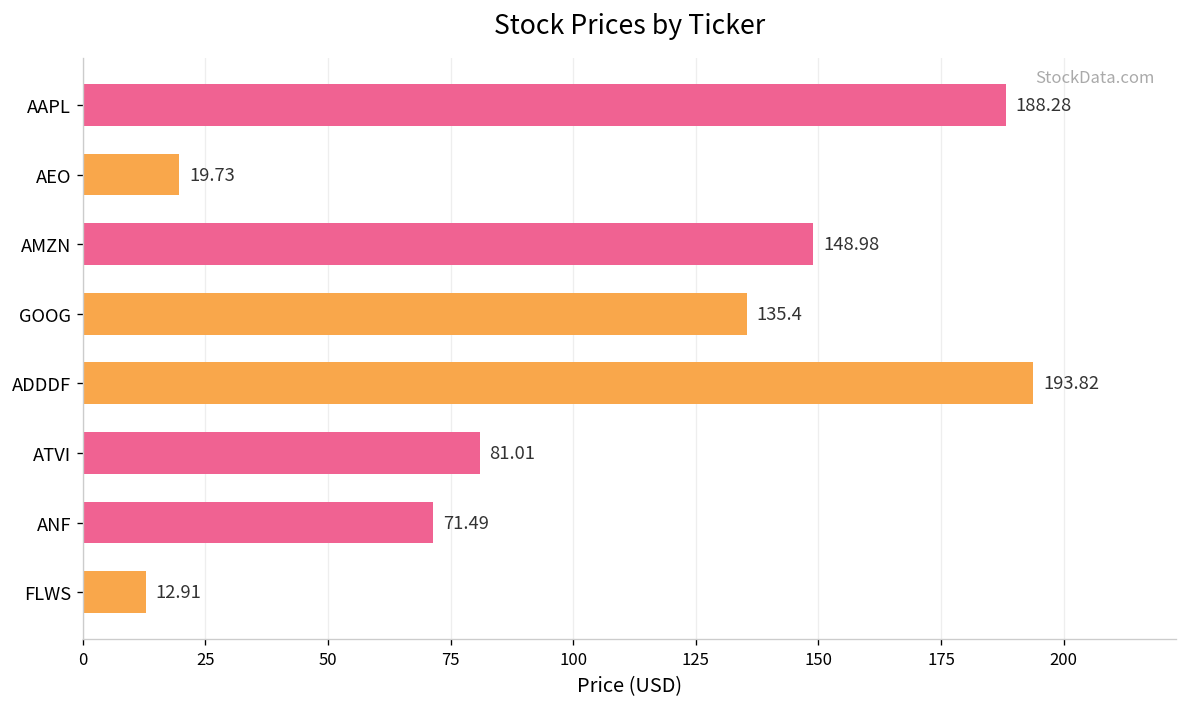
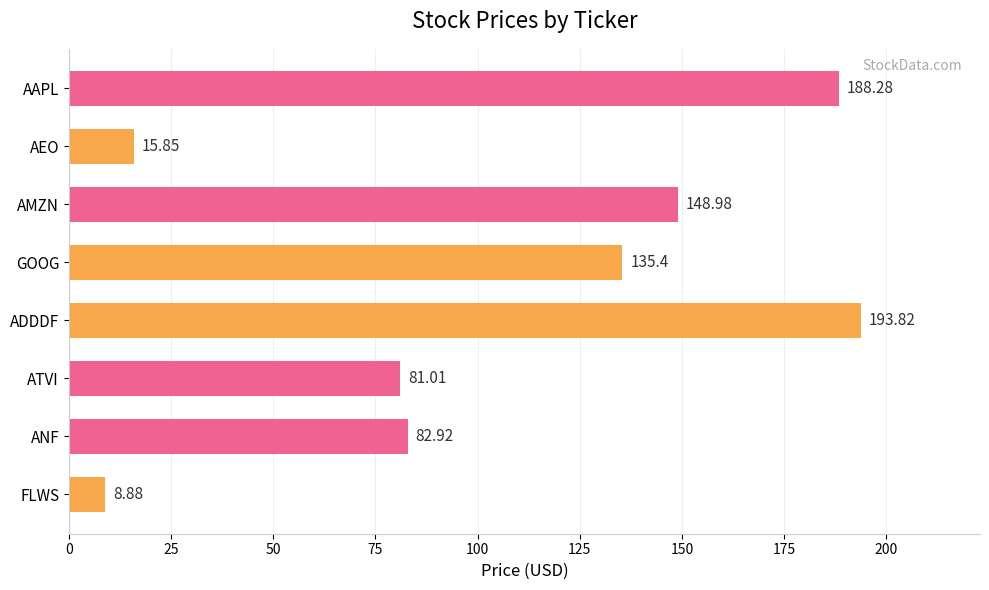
AEO: 19.73 -> 15.85
ANF: 71.49 -> 82.92
FLWS: 12.91 -> 8.88
